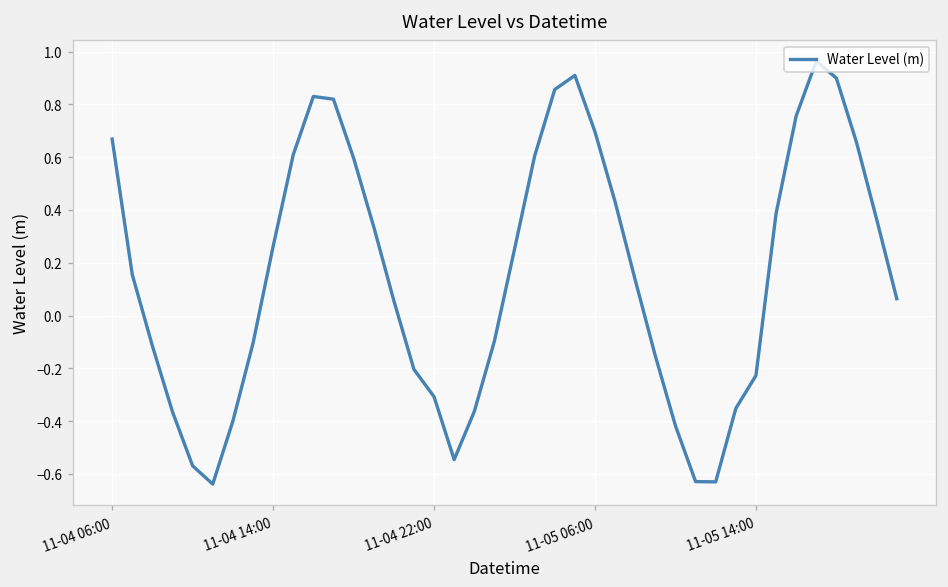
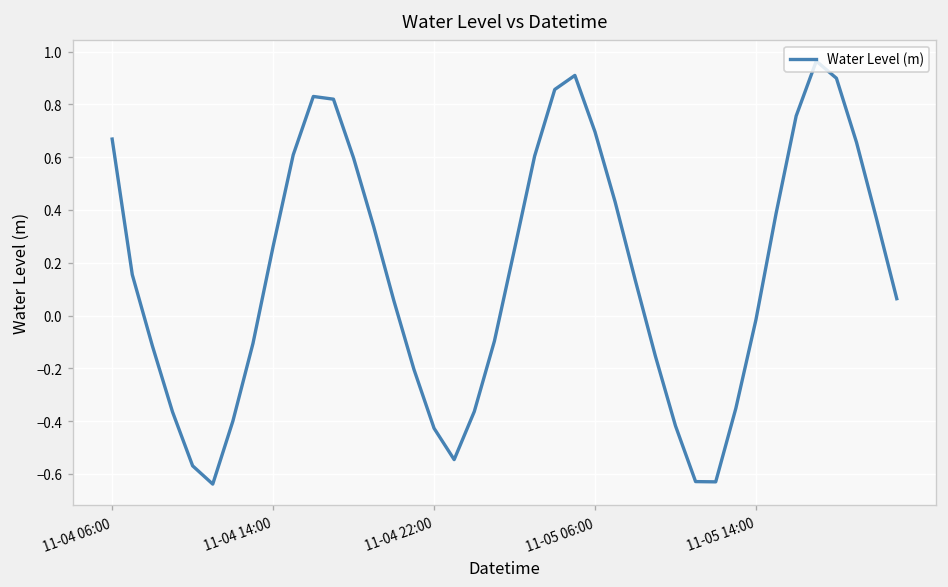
11-04 22:00: -0.31 -> -0.43
11-05 14:00: -0.23 -> -0.02
